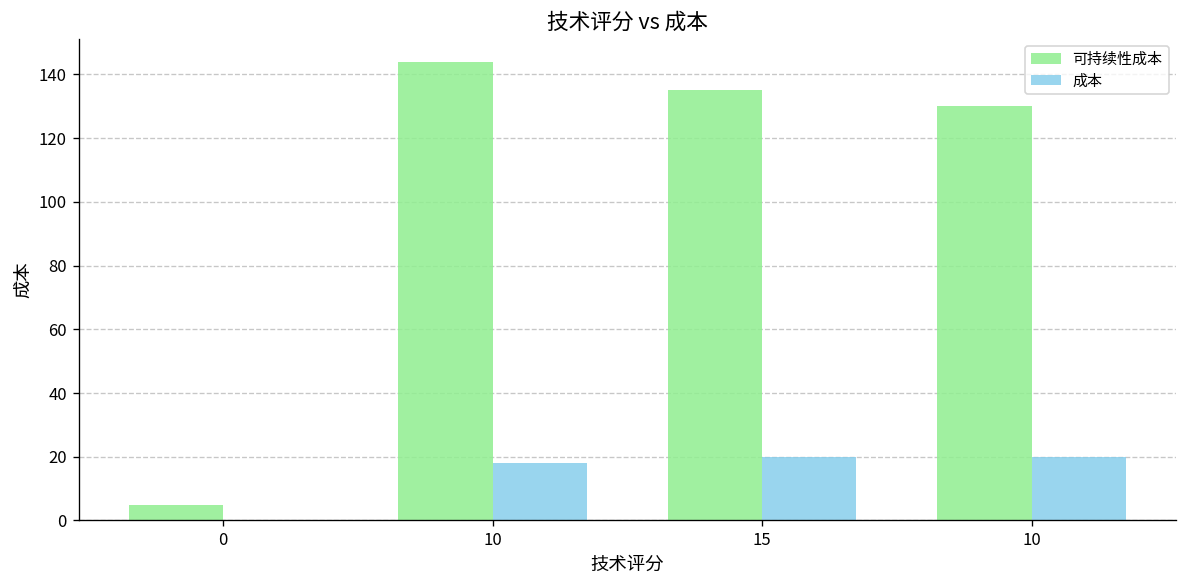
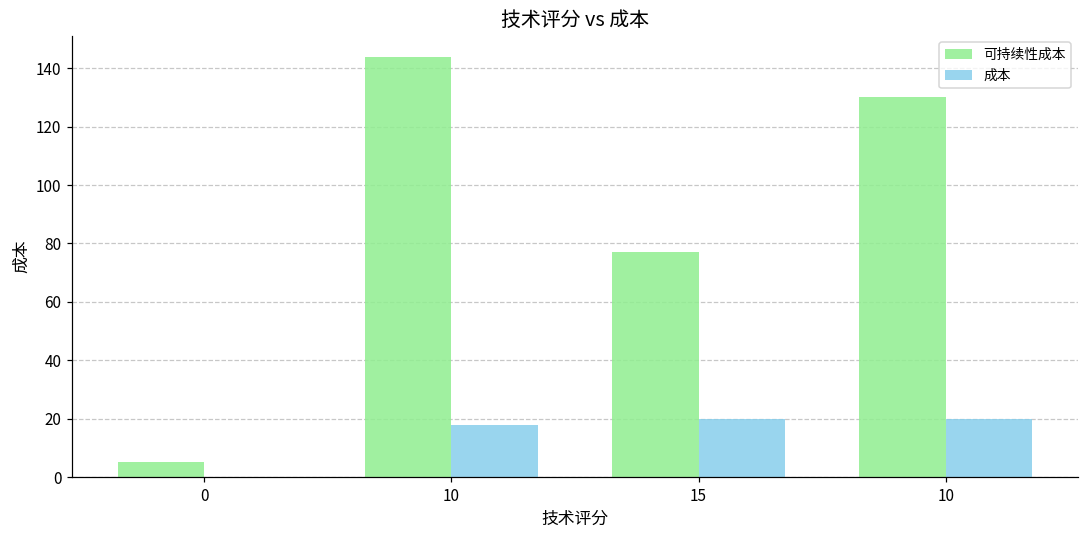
可持续性成本, 15: 135 -> 77
